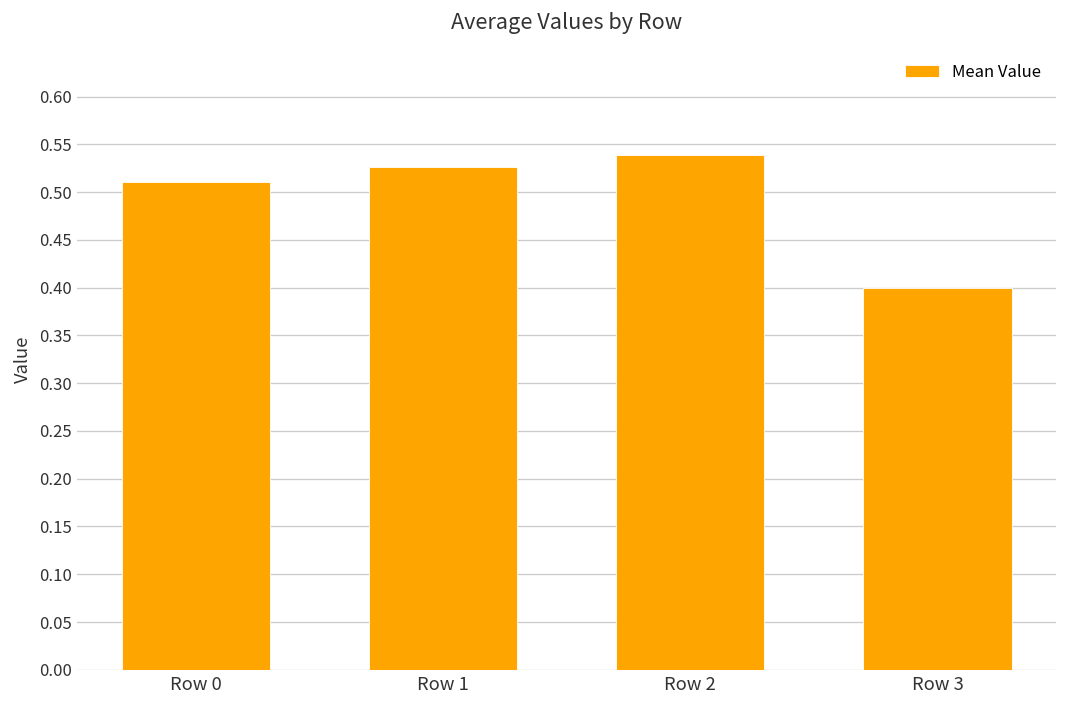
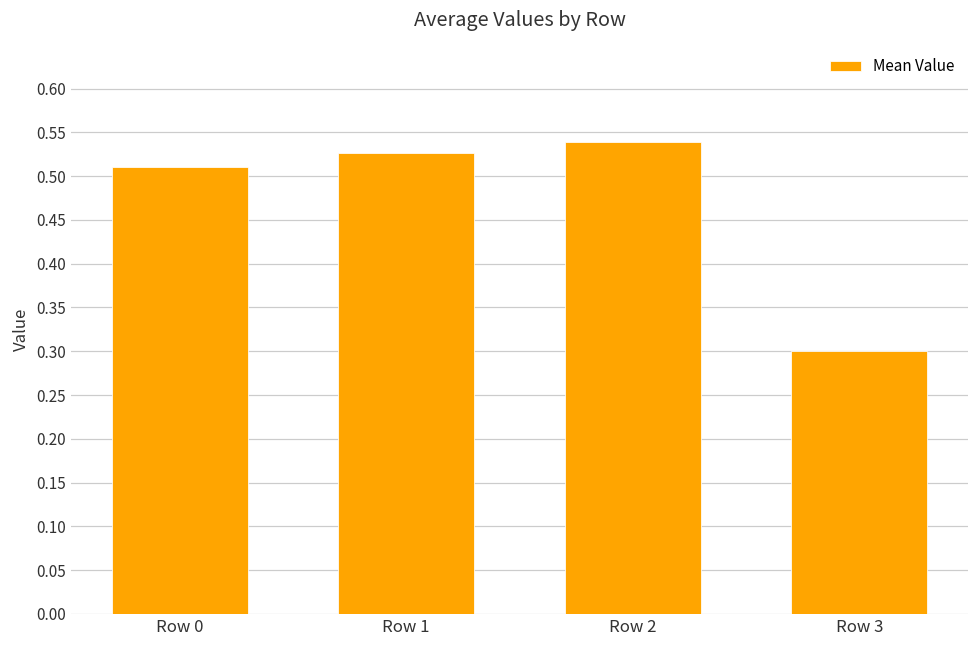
Row 3: 0.4 -> 0.3
